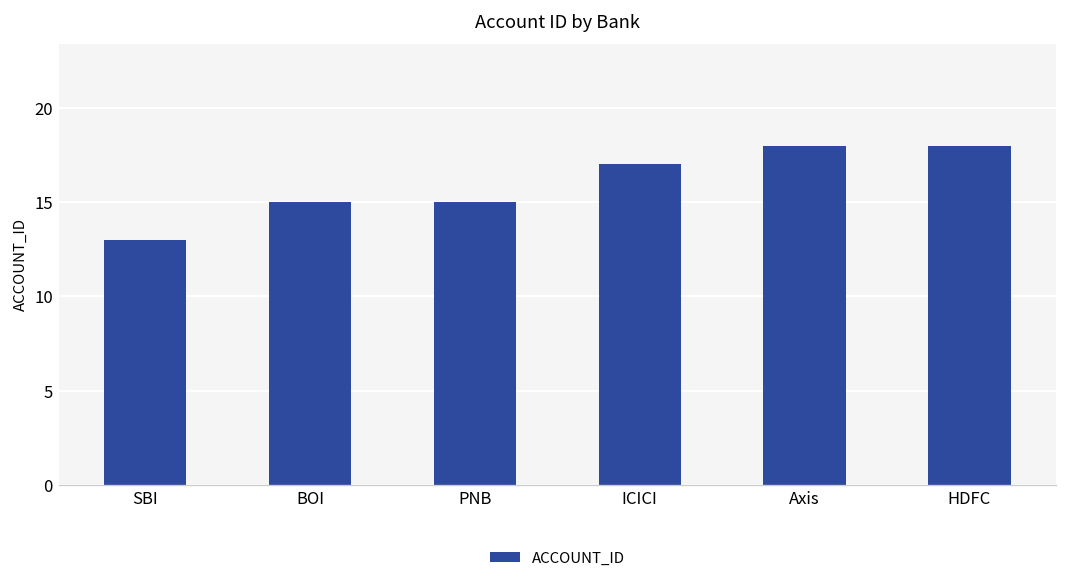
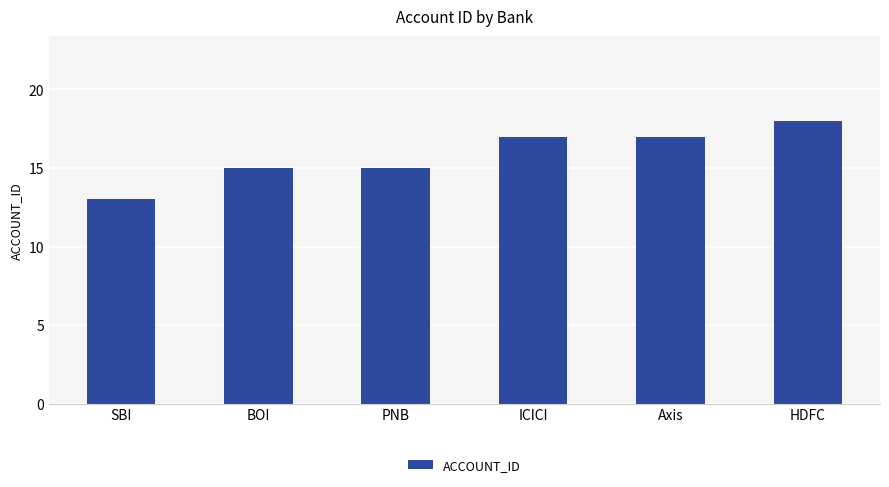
Axis: 18 -> 17
